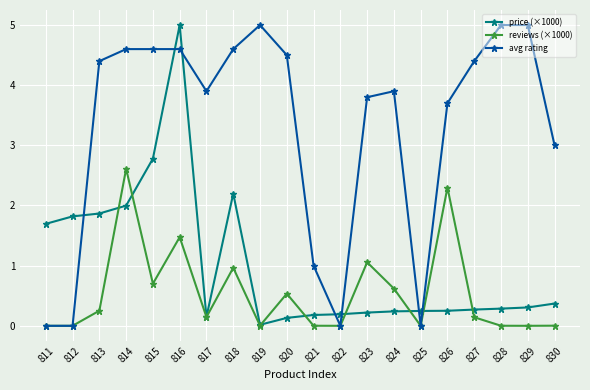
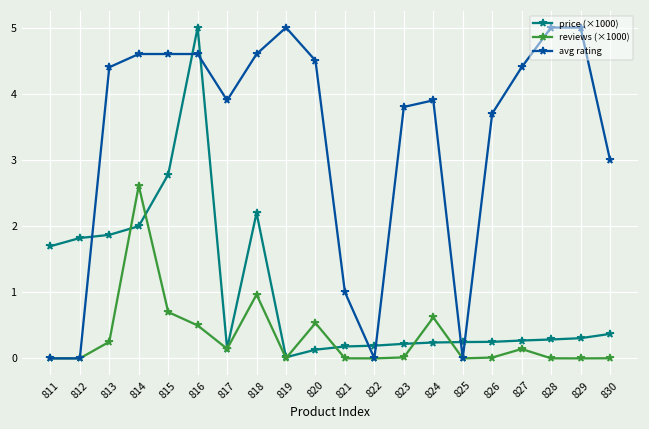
reviews (×1000), 816: 1.5 -> 0.5
reviews (×1000), 823: 1.1 -> 0.0
reviews (×1000), 826: 2.3 -> 0.0
